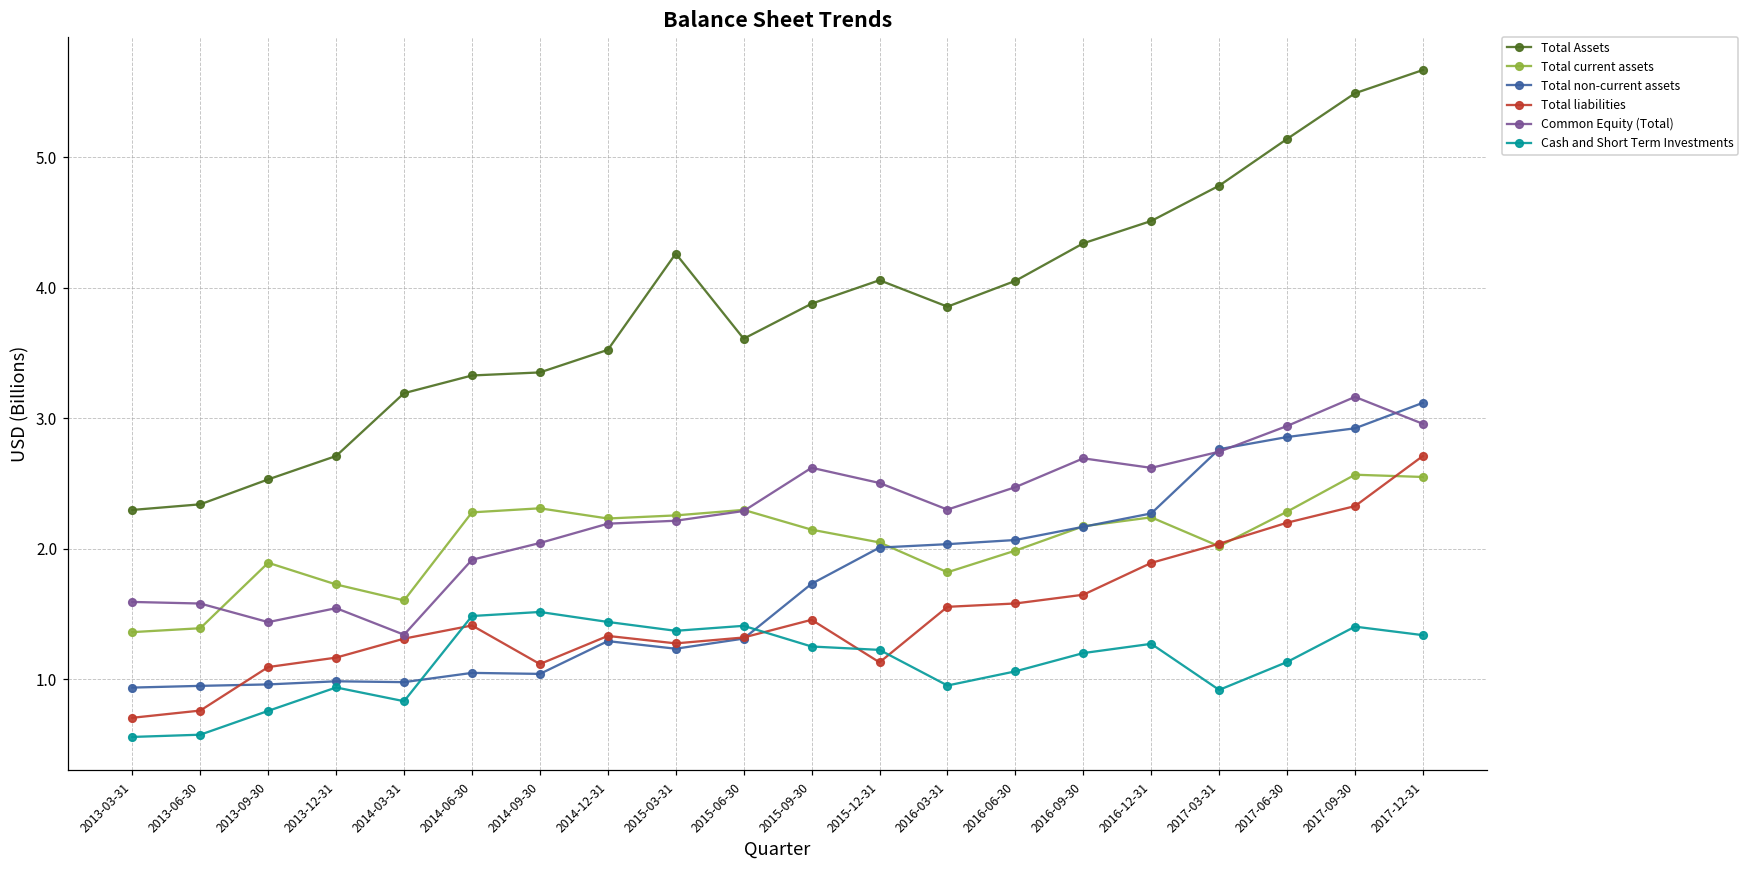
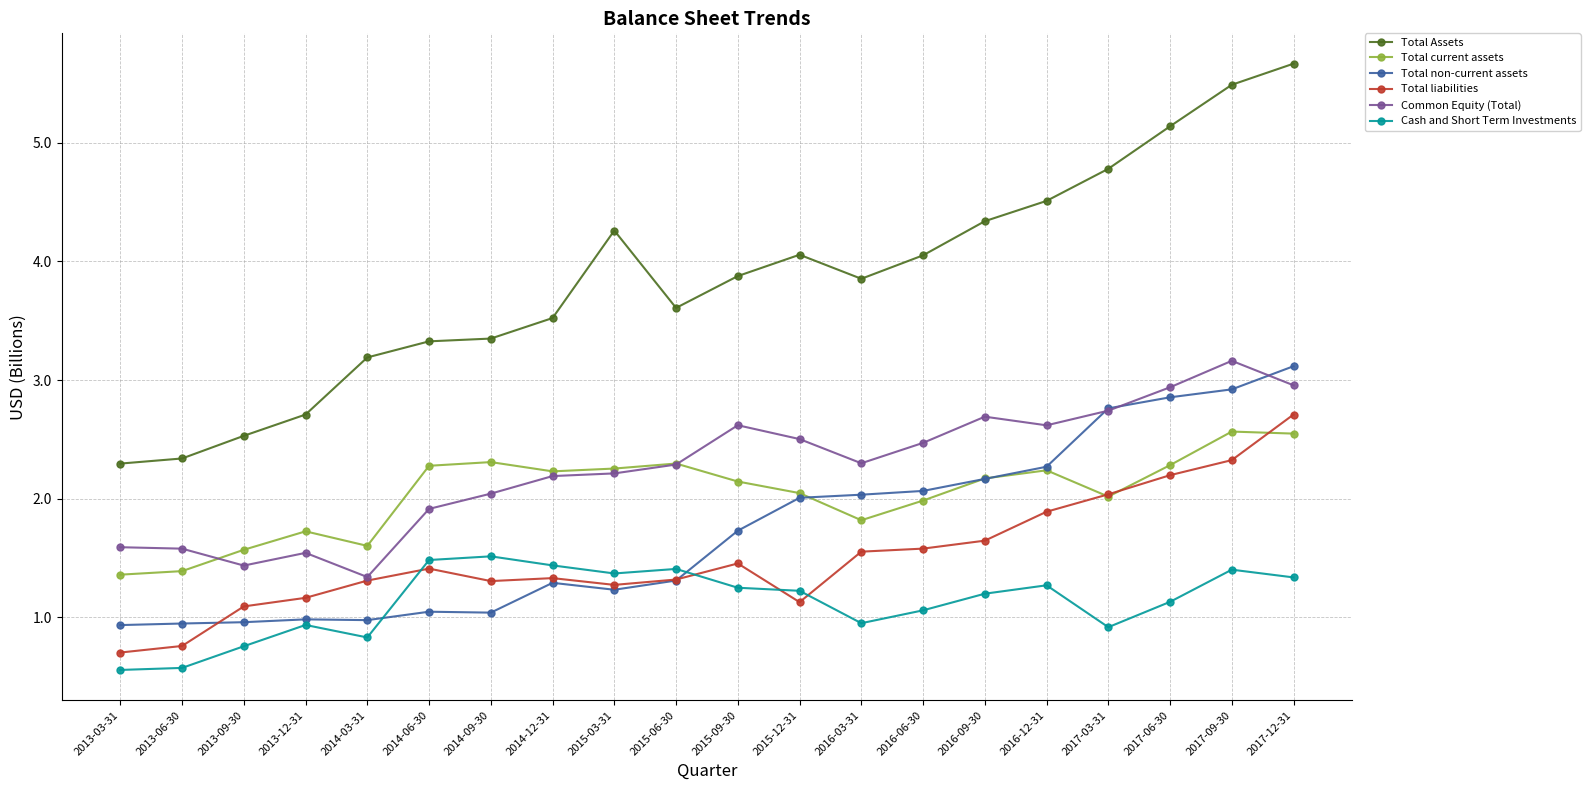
Total current assets, 2013-09-30: 1.89 -> 1.57
Total liabilities, 2014-09-30: 1.12 -> 1.31
